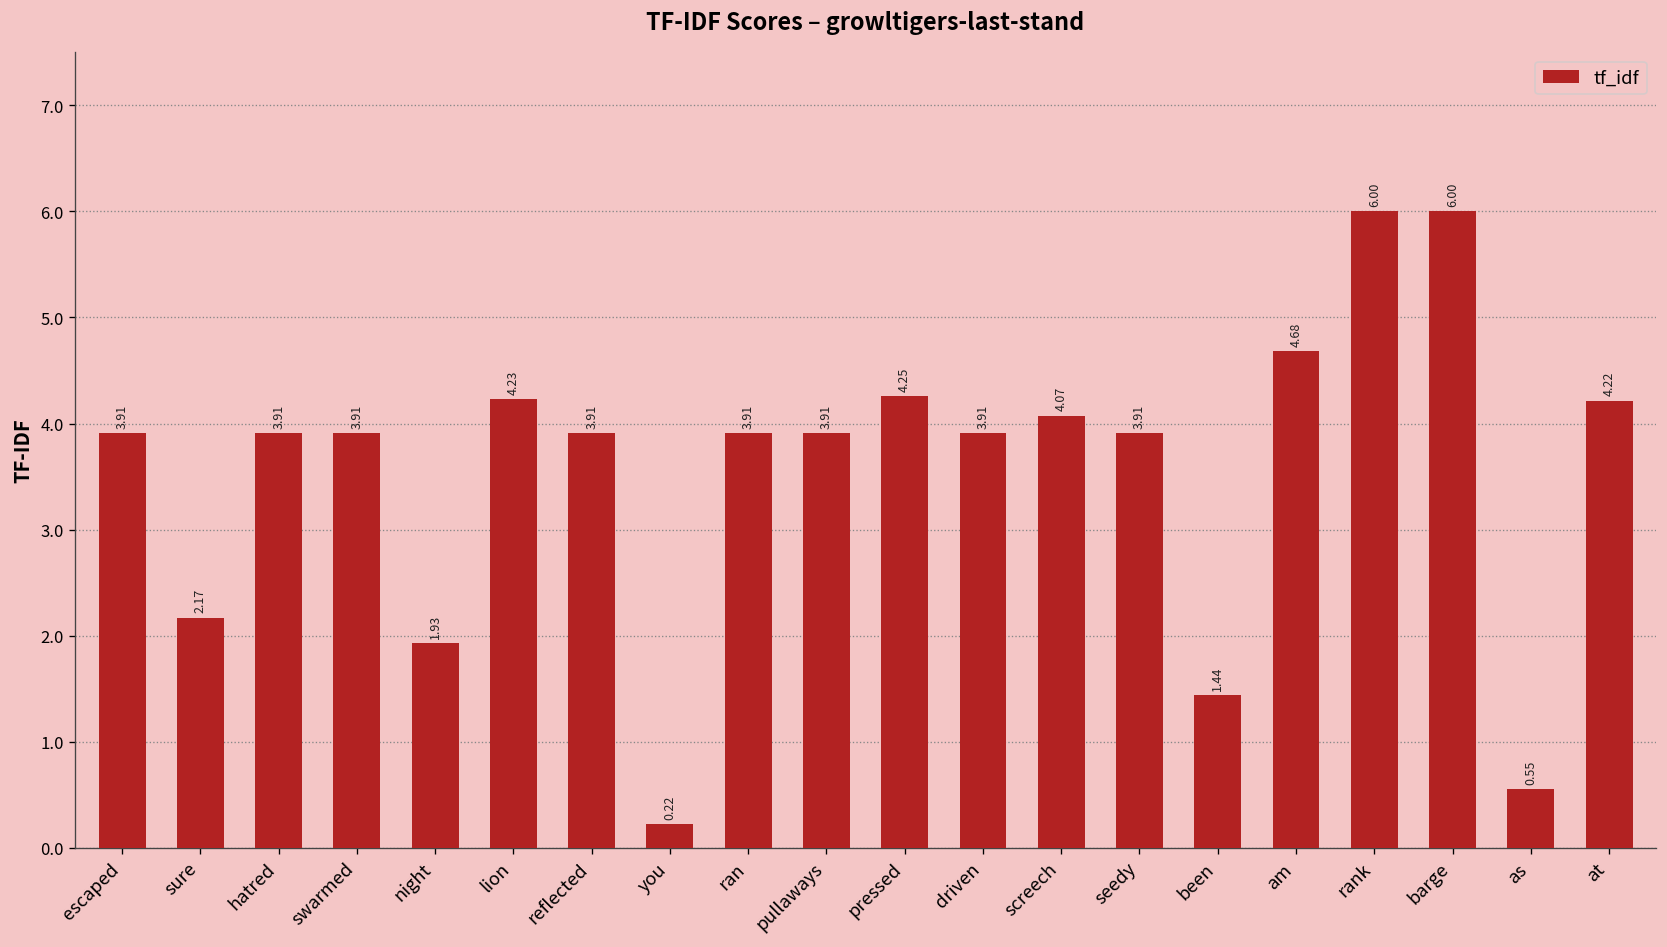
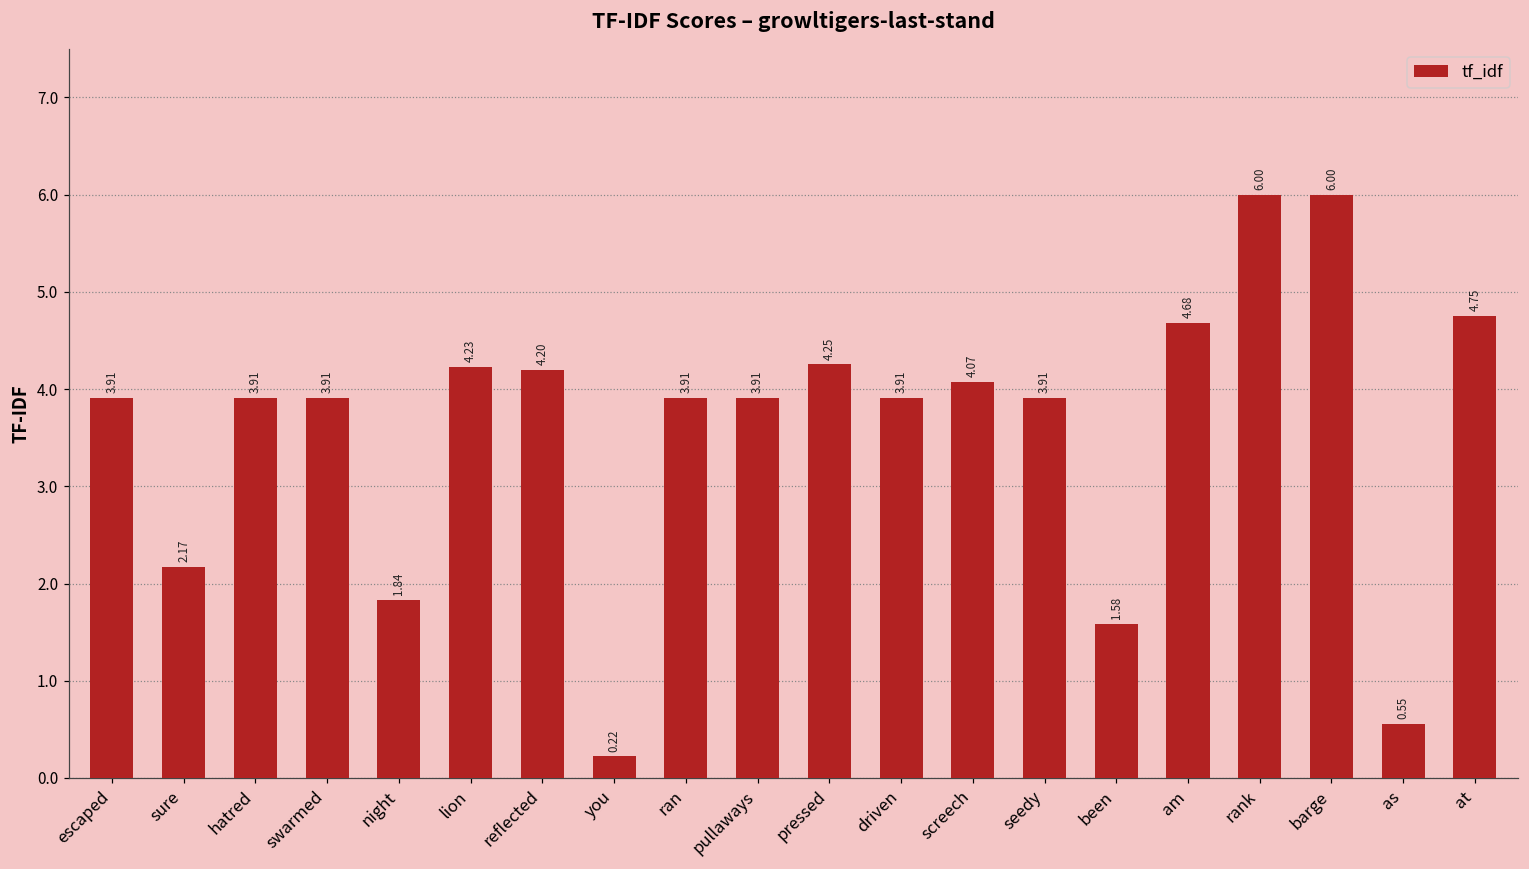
night: 1.93 -> 1.84
reflected: 3.91 -> 4.20
been: 1.44 -> 1.58
at: 4.22 -> 4.75
